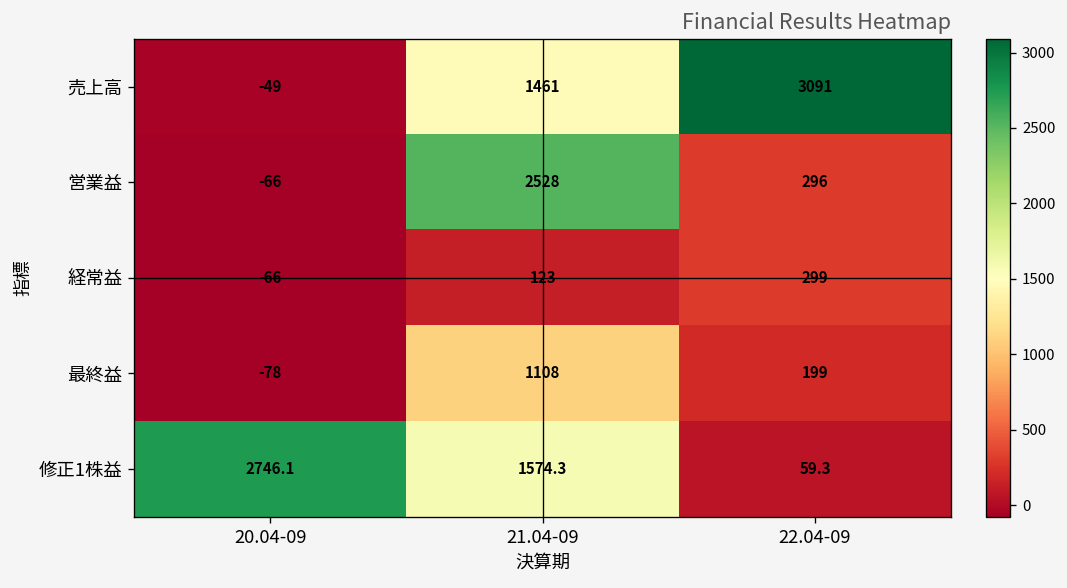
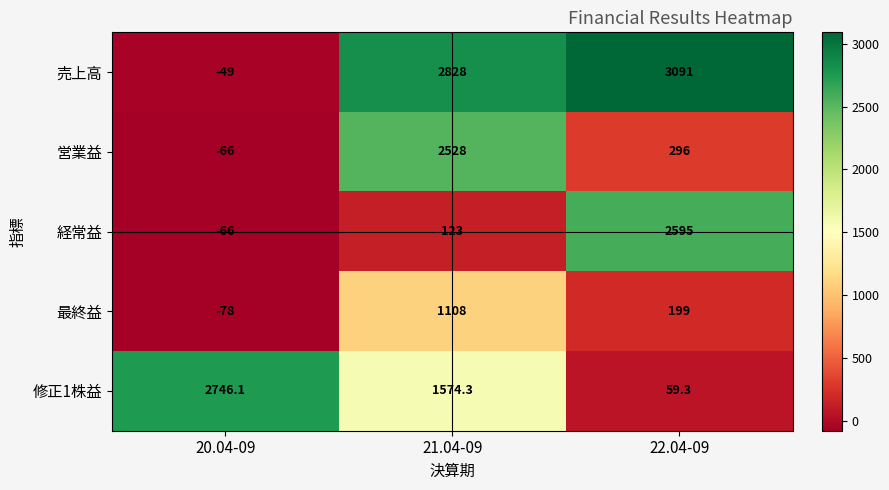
売上高, 21.04-09: 1461 -> 2828
経常益, 22.04-09: 299 -> 2595
